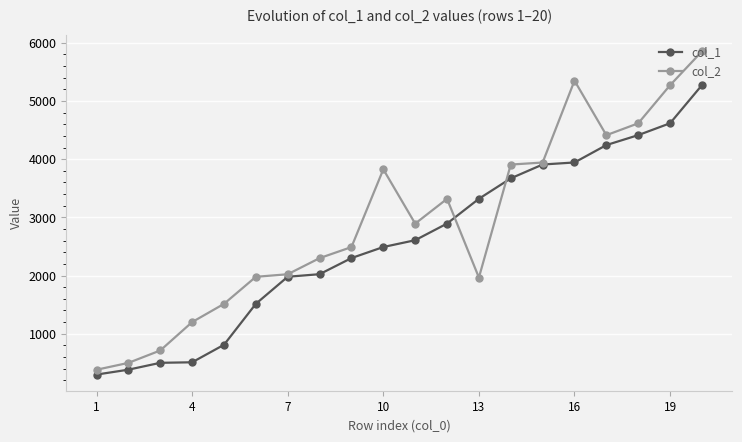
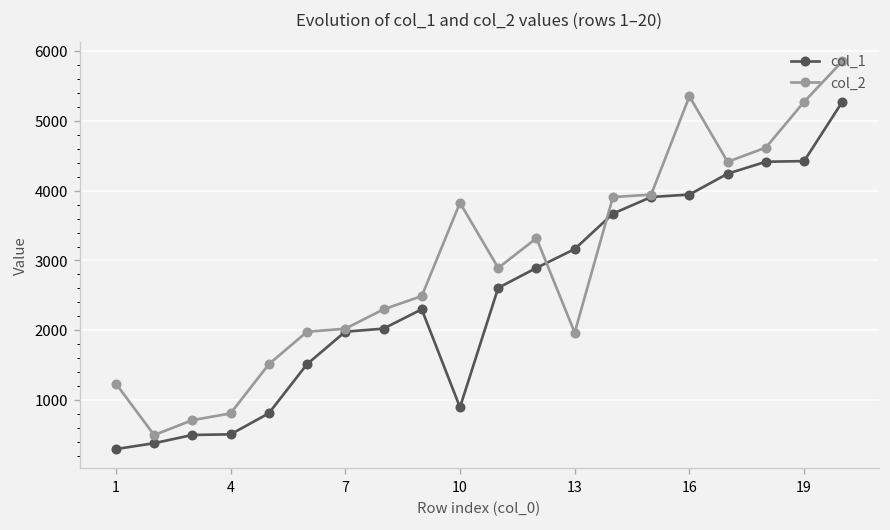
col_2, 1: 400 -> 1200
col_2, 4: 1200 -> 800
col_1, 10: 2500 -> 900
col_1, 13: 3300 -> 3200
col_1, 19: 4600 -> 4400
